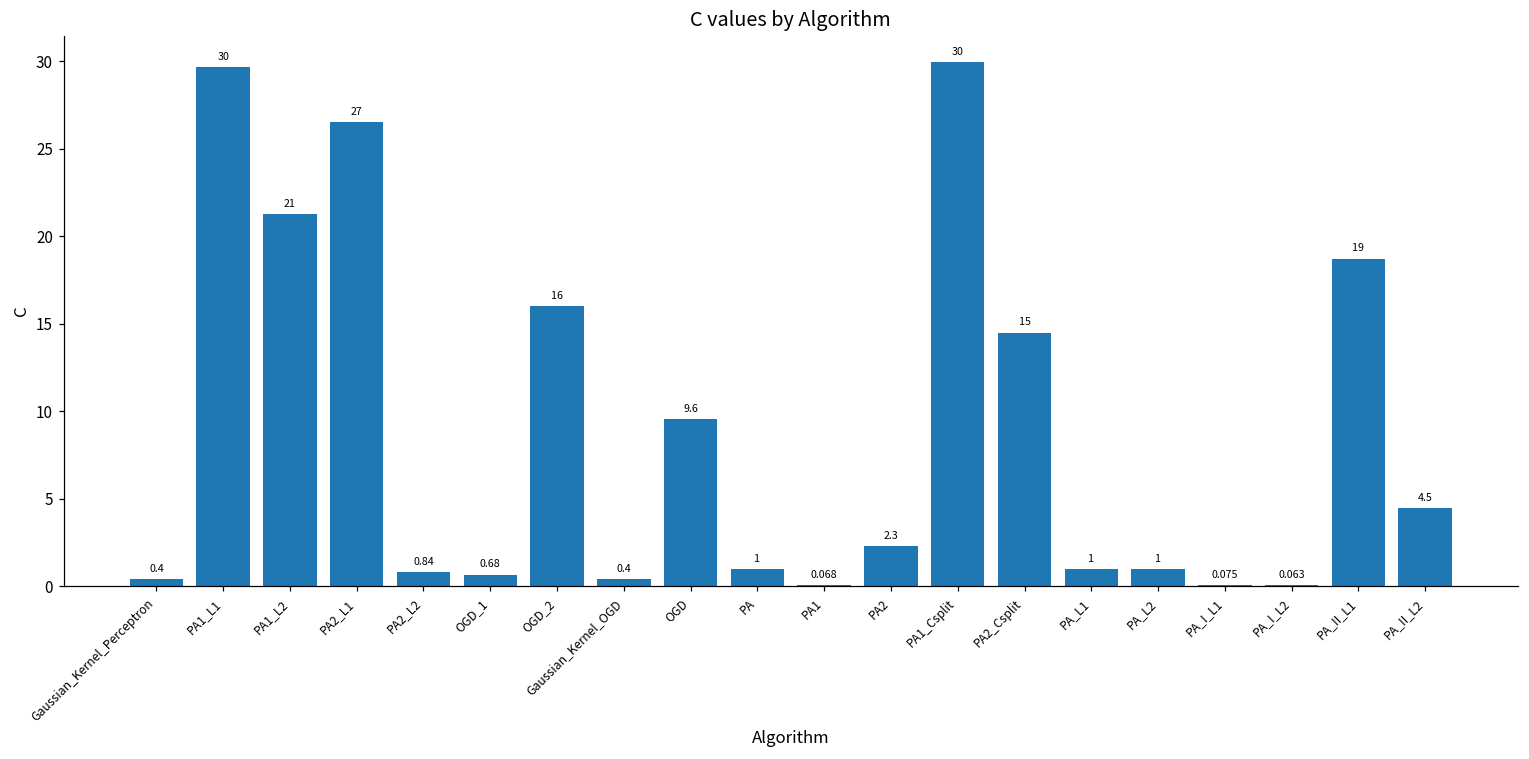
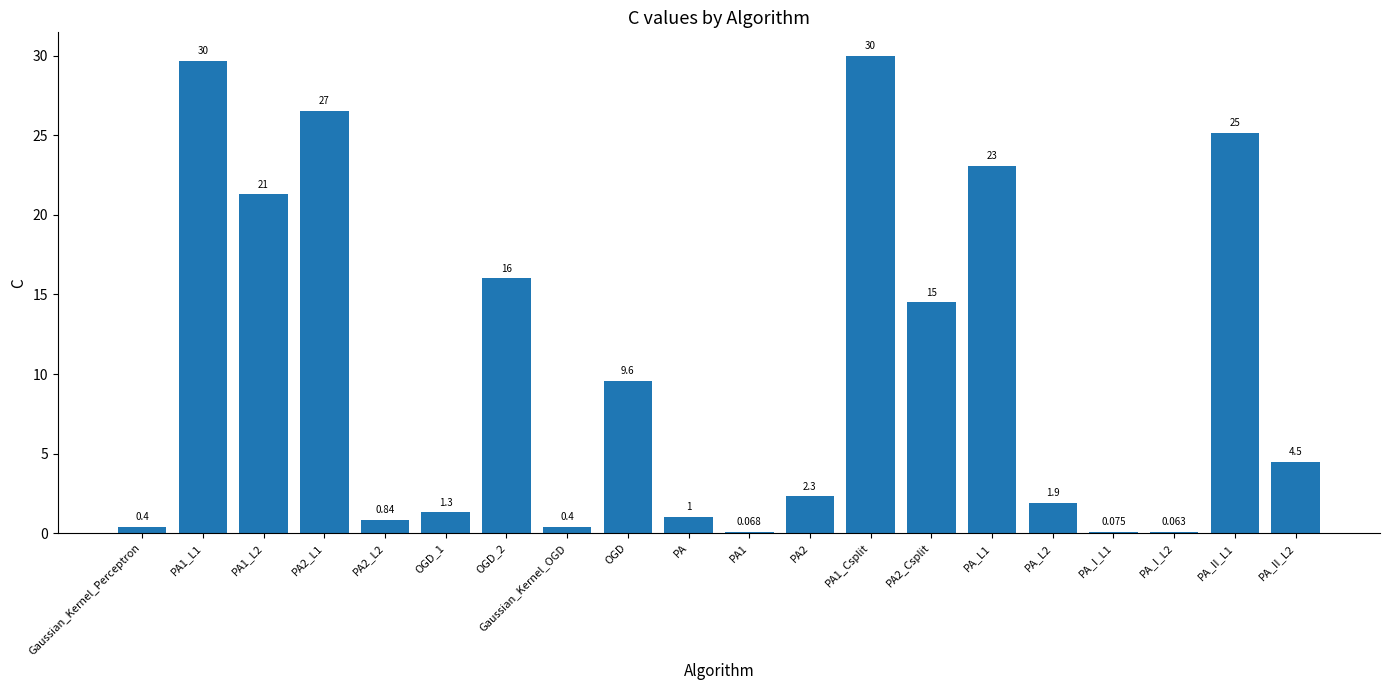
OGD_1: 0.68 -> 1.3
PA_L1: 1 -> 23
PA_L2: 1 -> 1.9
PA_II_L1: 19 -> 25
